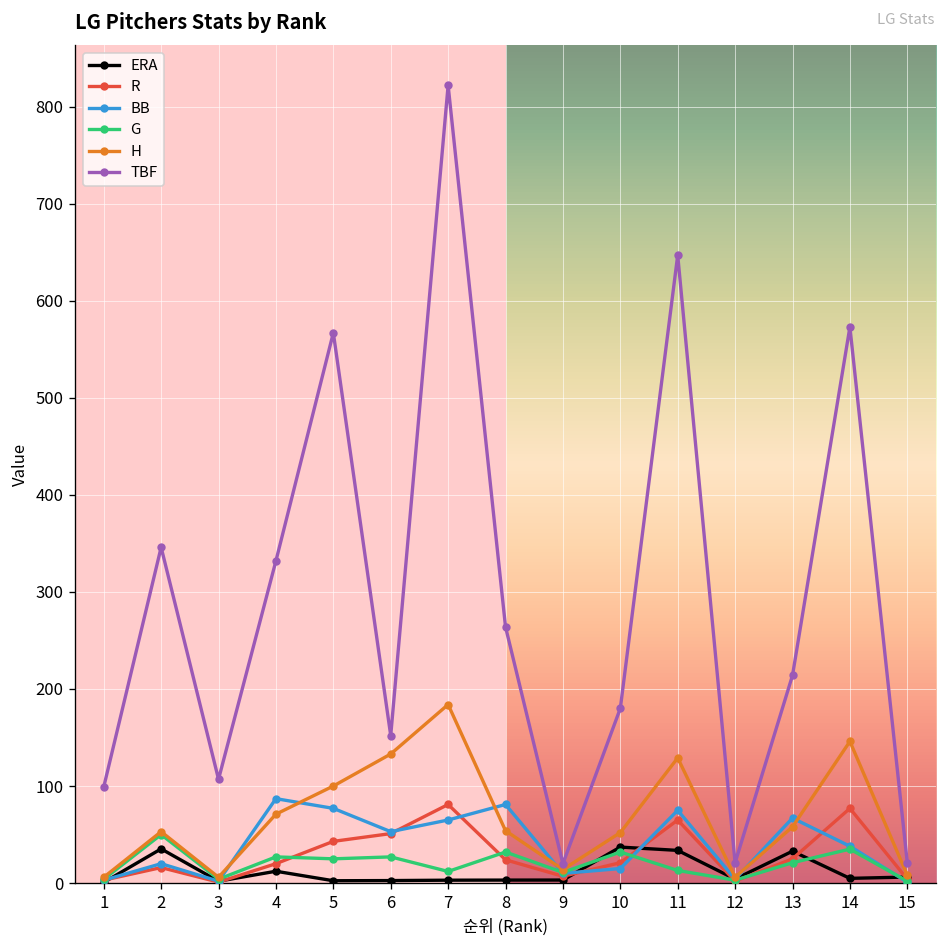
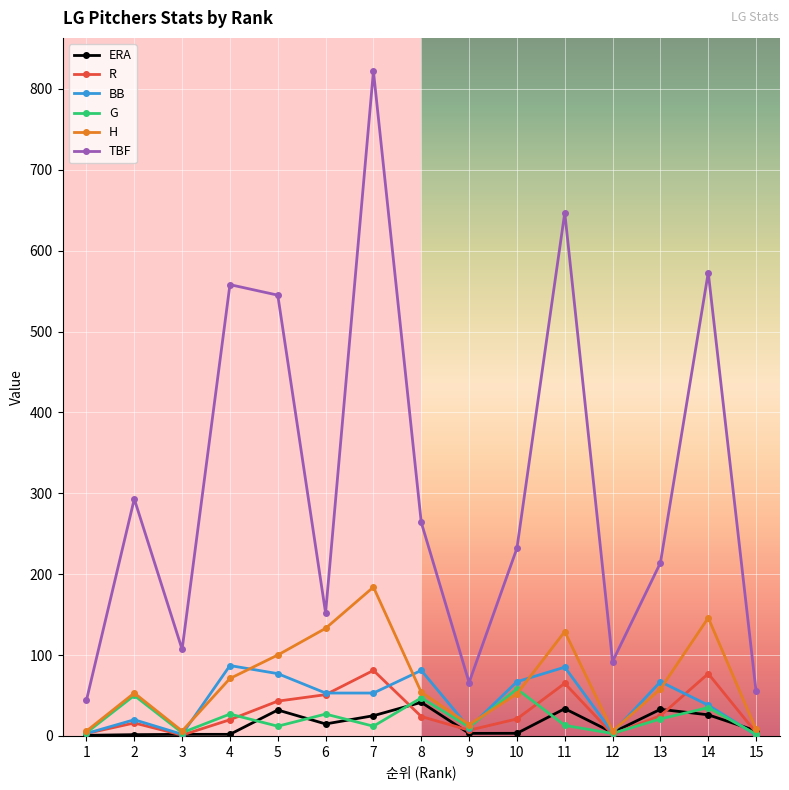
TBF, 1: 100 -> 40
ERA, 2: 40 -> 0
TBF, 2: 350 -> 290
ERA, 4: 10 -> 0
TBF, 4: 330 -> 560
ERA, 5: 0 -> 30
G, 5: 30 -> 10
TBF, 5: 570 -> 550
ERA, 6: 0 -> 10
ERA, 7: 0 -> 20
BB, 7: 70 -> 50
ERA, 8: 0 -> 40
G, 8: 30 -> 50
TBF, 9: 20 -> 70
ERA, 10: 40 -> 0
BB, 10: 20 -> 70
G, 10: 30 -> 60
TBF, 10: 180 -> 230
BB, 11: 80 -> 90
TBF, 12: 20 -> 90
ERA, 14: 0 -> 30
TBF, 15: 20 -> 60
